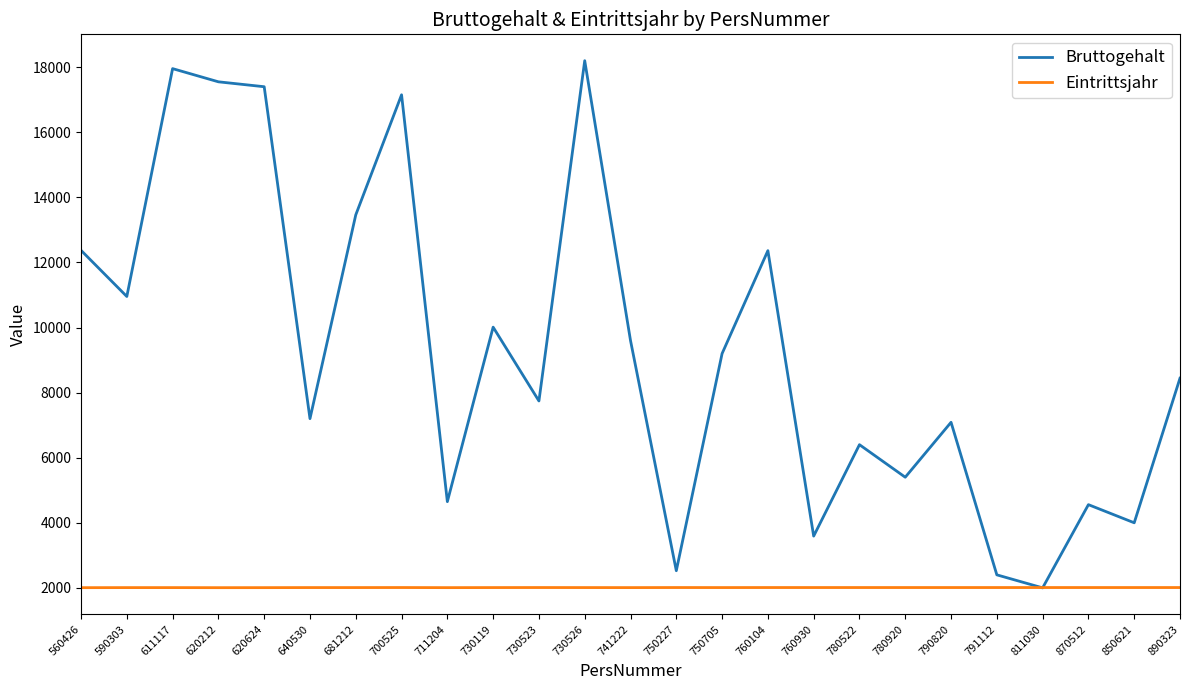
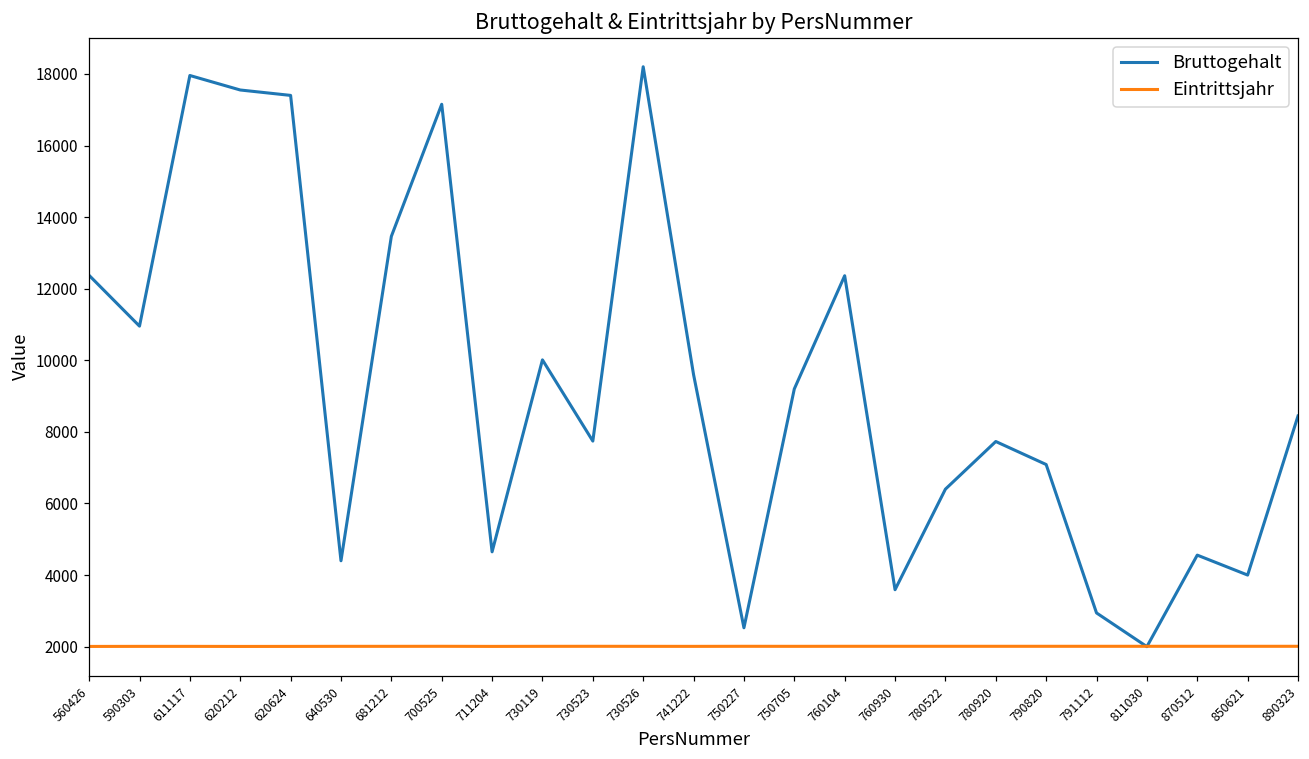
Bruttogehalt, 640530: 7200 -> 4400
Bruttogehalt, 780920: 5400 -> 7700
Bruttogehalt, 791112: 2400 -> 2900
